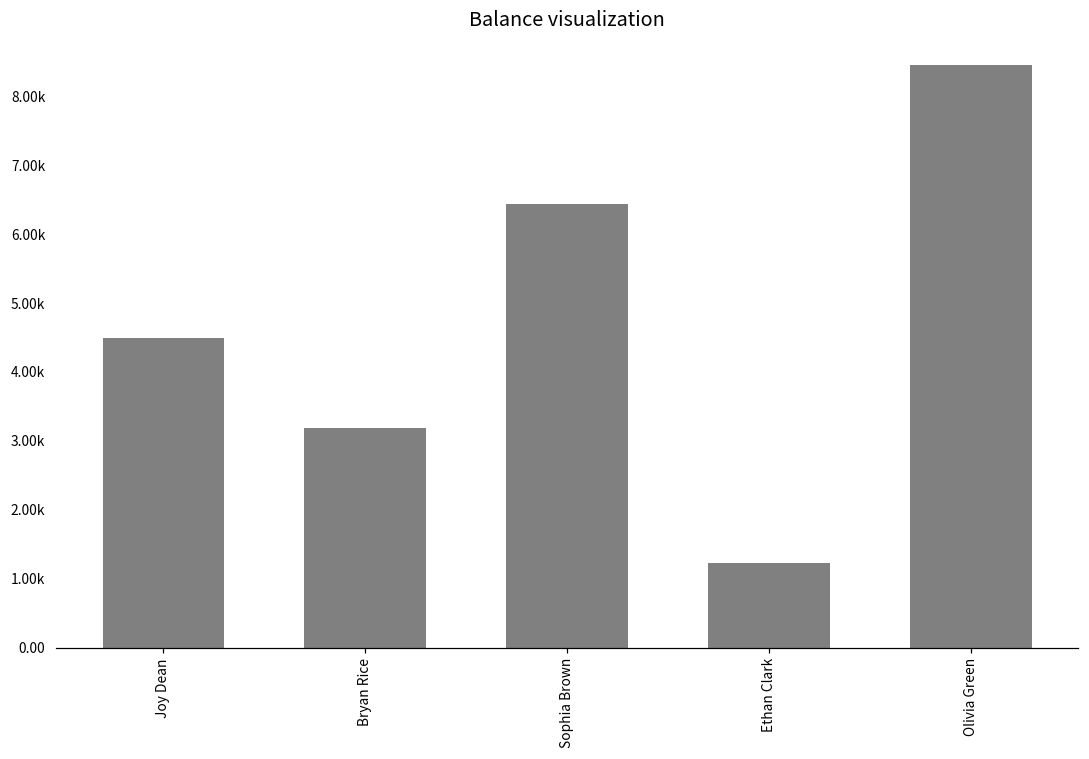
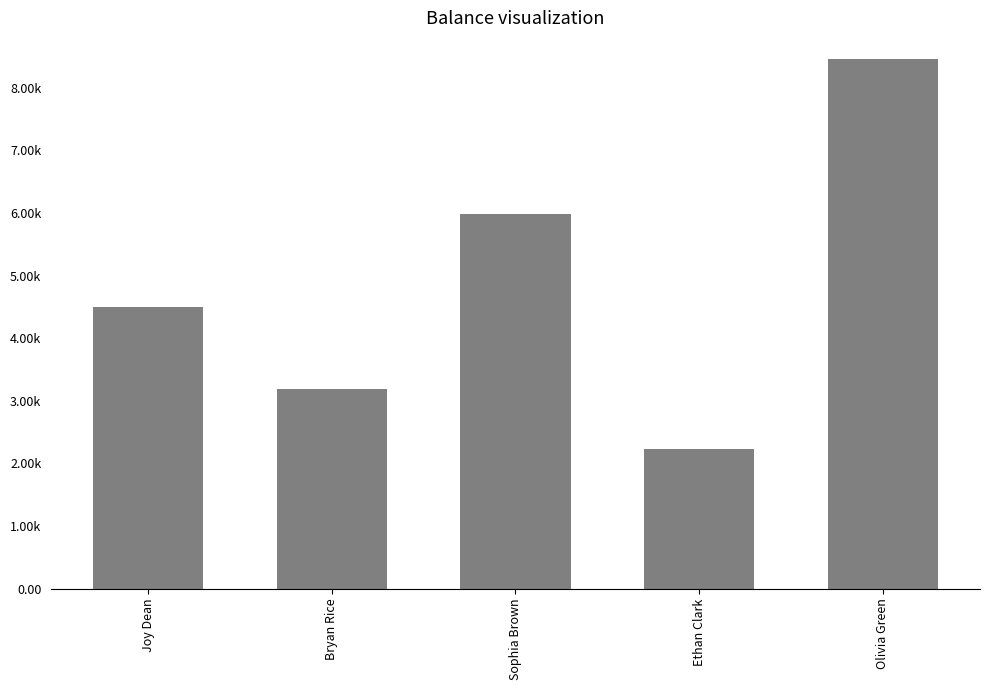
Sophia Brown: 6400 -> 6000
Ethan Clark: 1200 -> 2200
